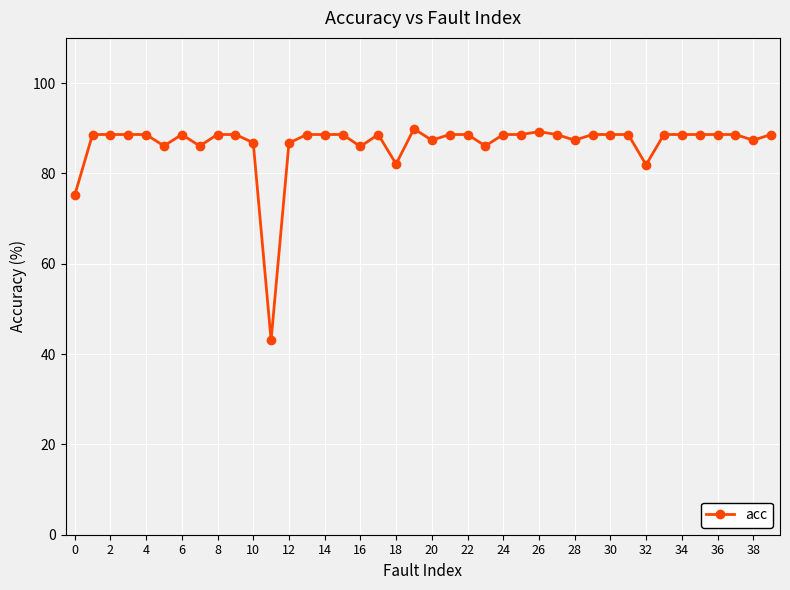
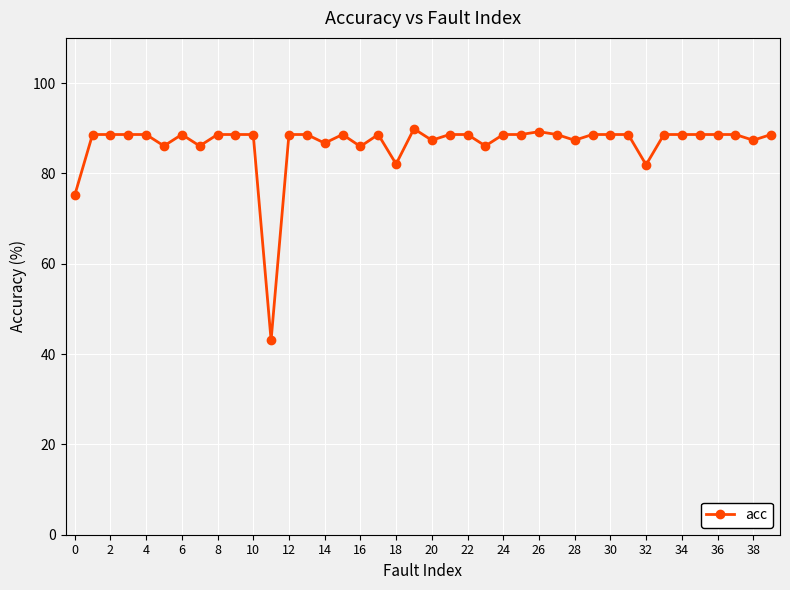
10: 87 -> 89
12: 87 -> 89
14: 89 -> 87
